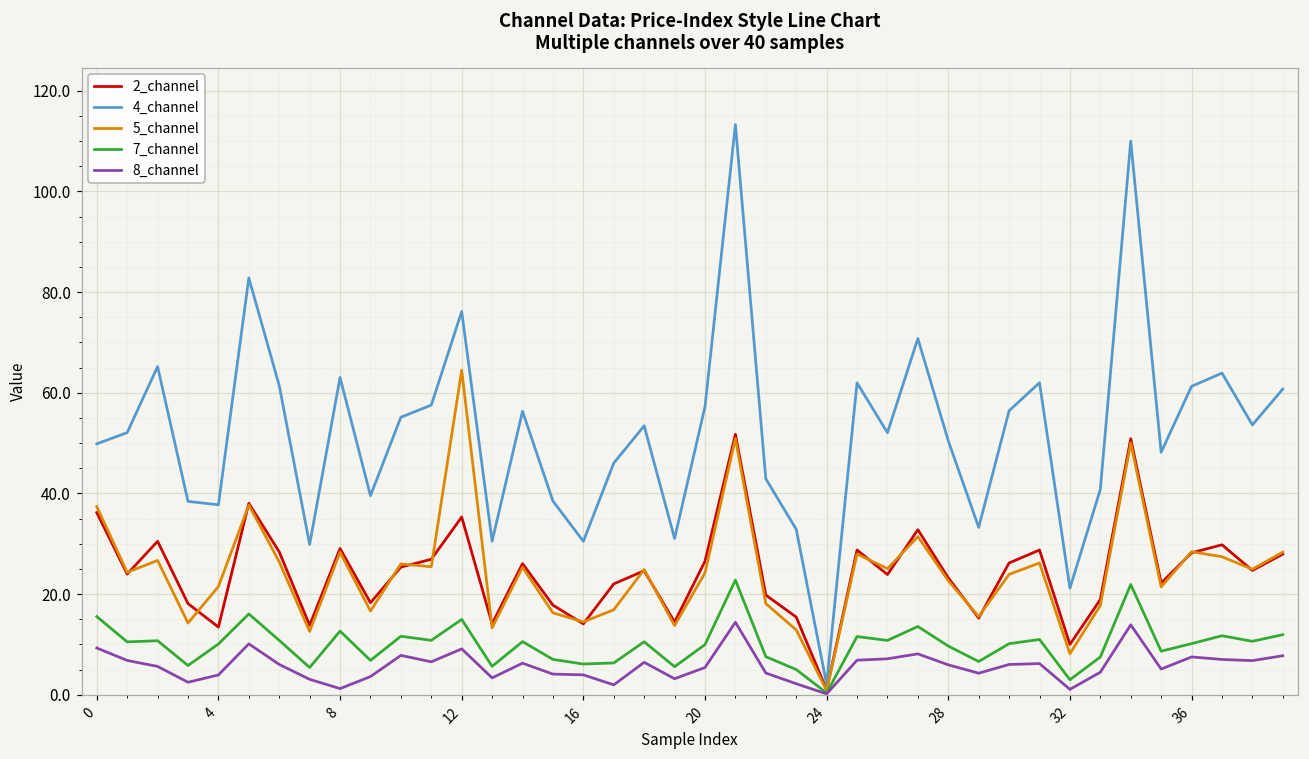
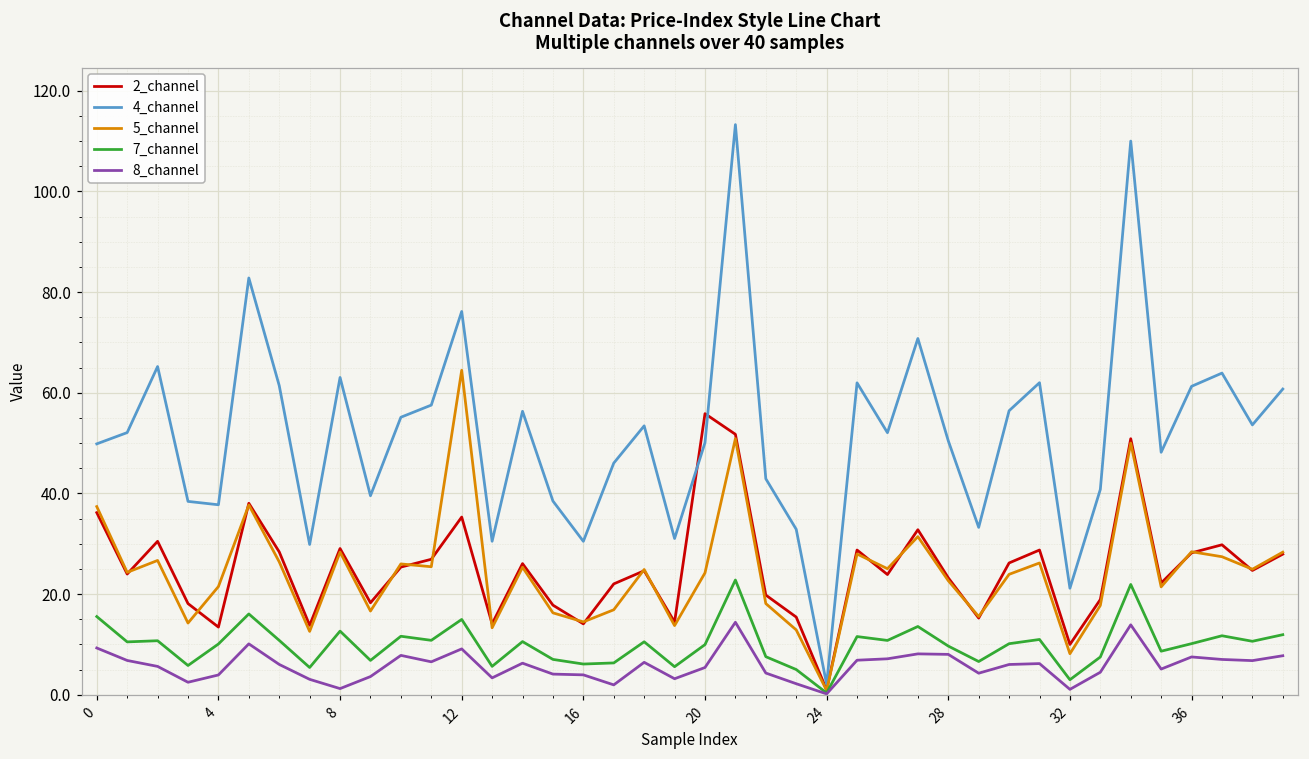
2_channel, 20: 27 -> 56
4_channel, 20: 57 -> 50
8_channel, 28: 6 -> 8
